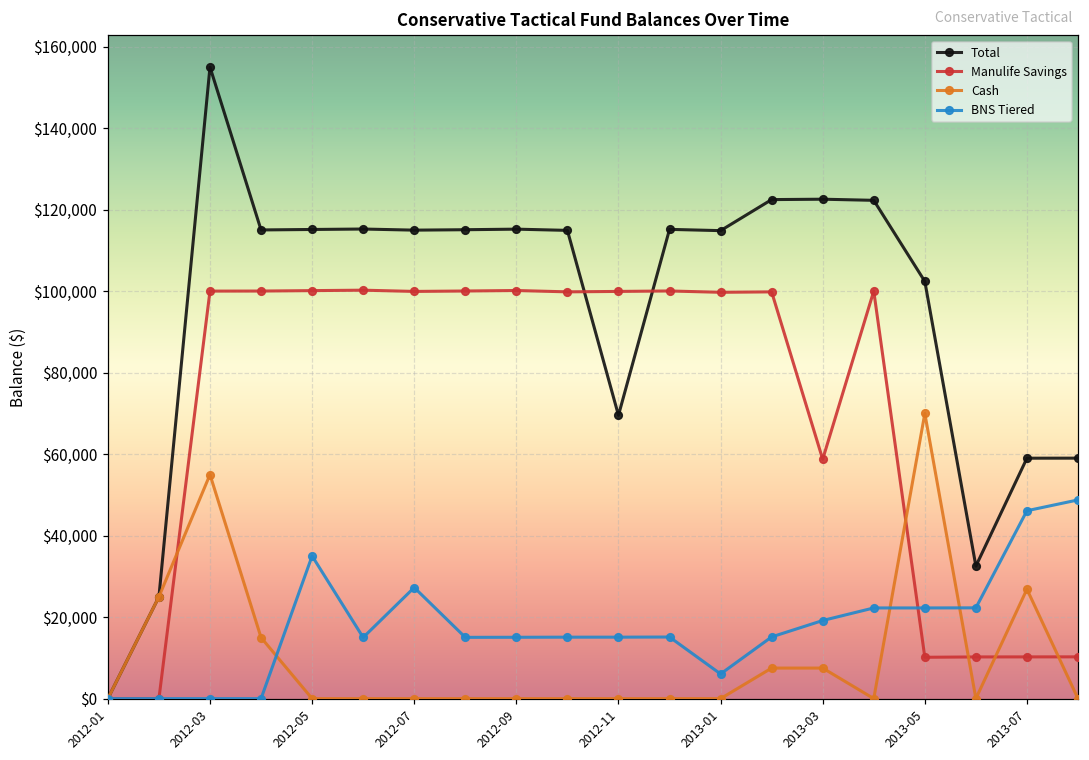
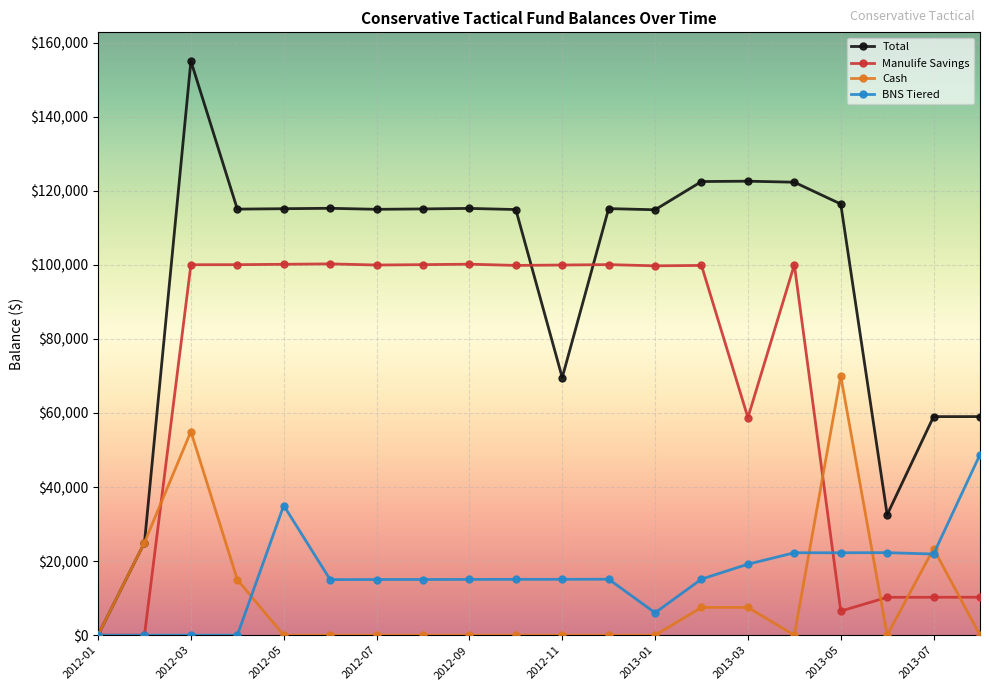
BNS Tiered, 2012-07: $27,000 -> $15,000
Total, 2013-05: $102,000 -> $116,000
Manulife Savings, 2013-05: $10,000 -> $7,000
Cash, 2013-07: $27,000 -> $23,000
BNS Tiered, 2013-07: $46,000 -> $22,000
